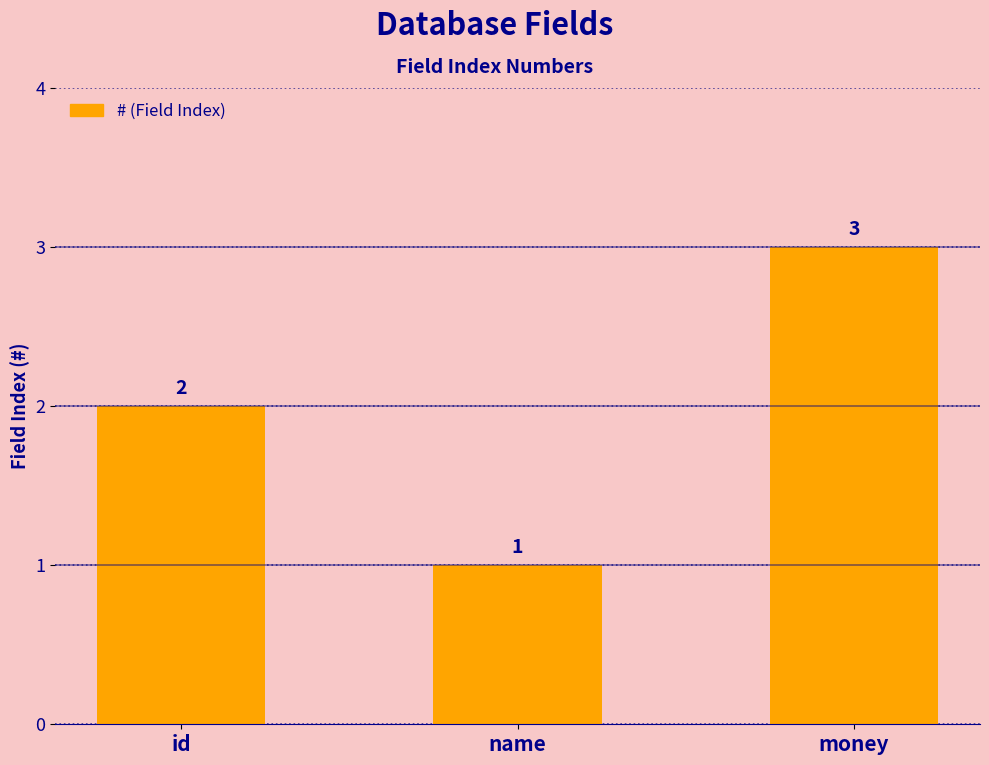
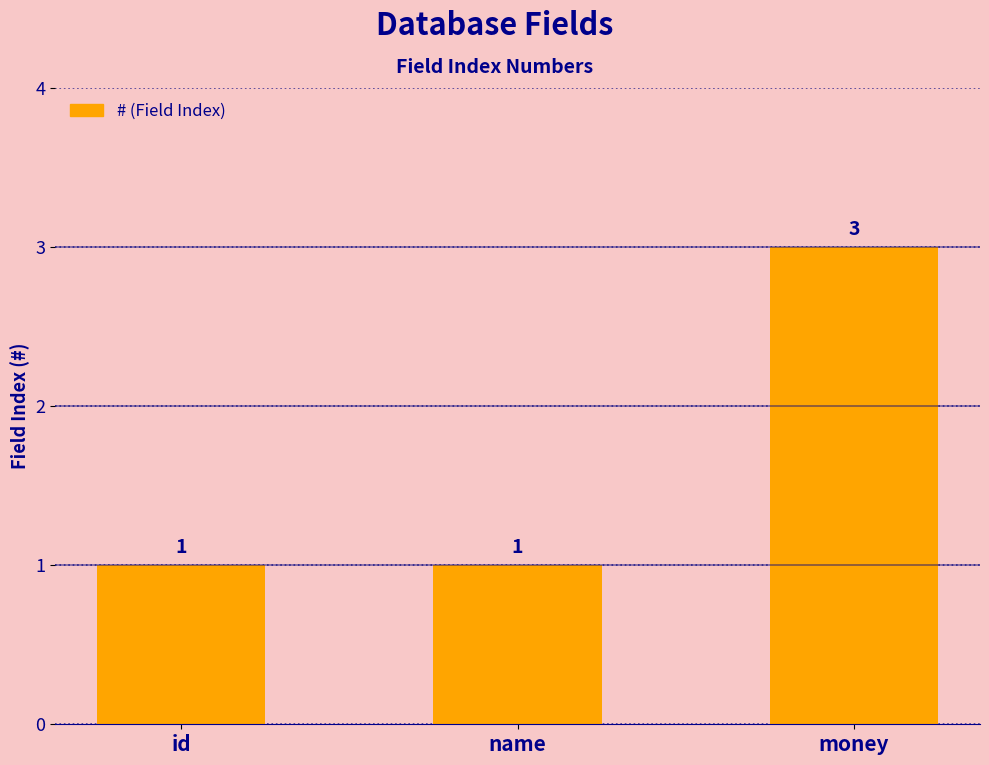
id: 2 -> 1
